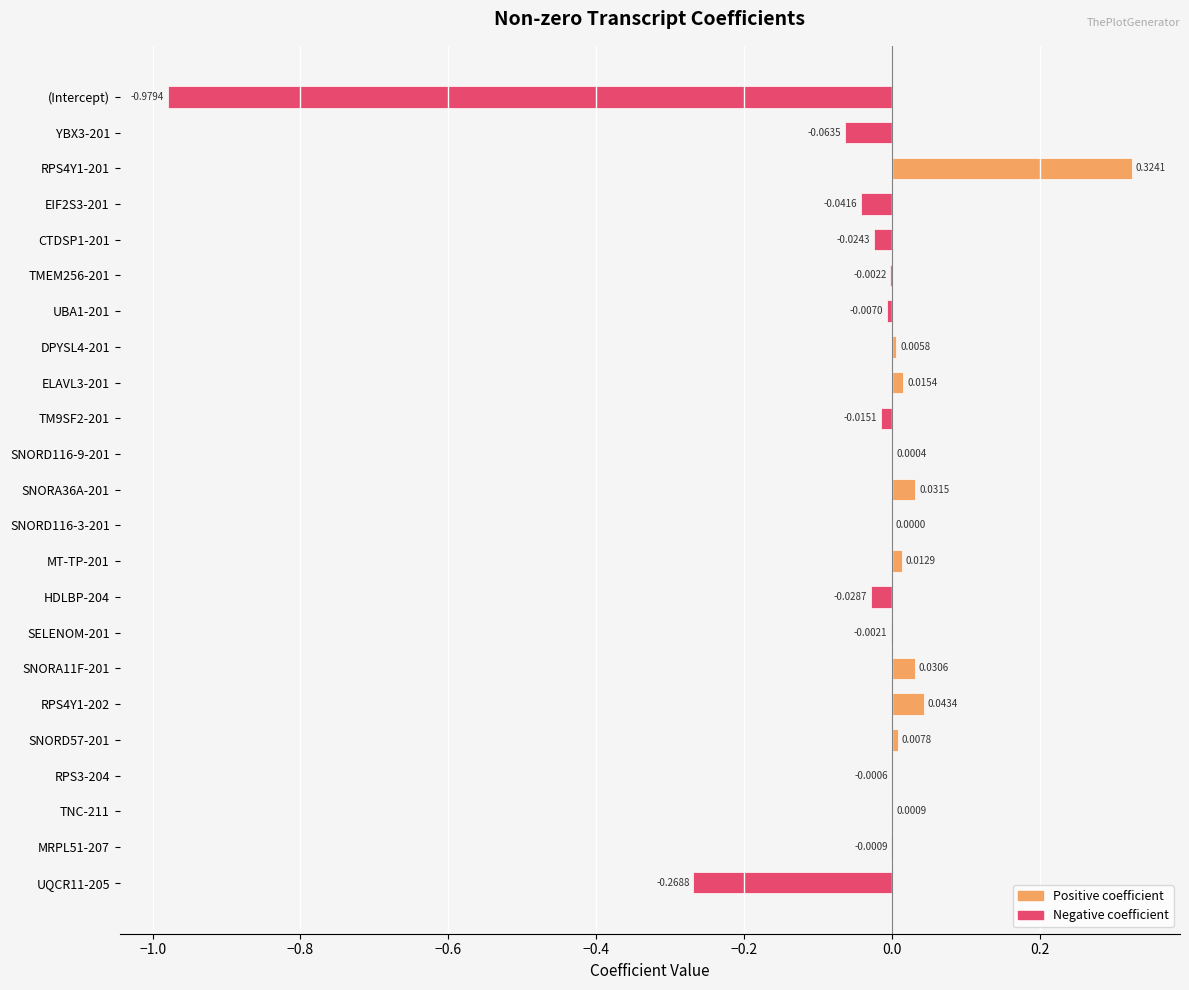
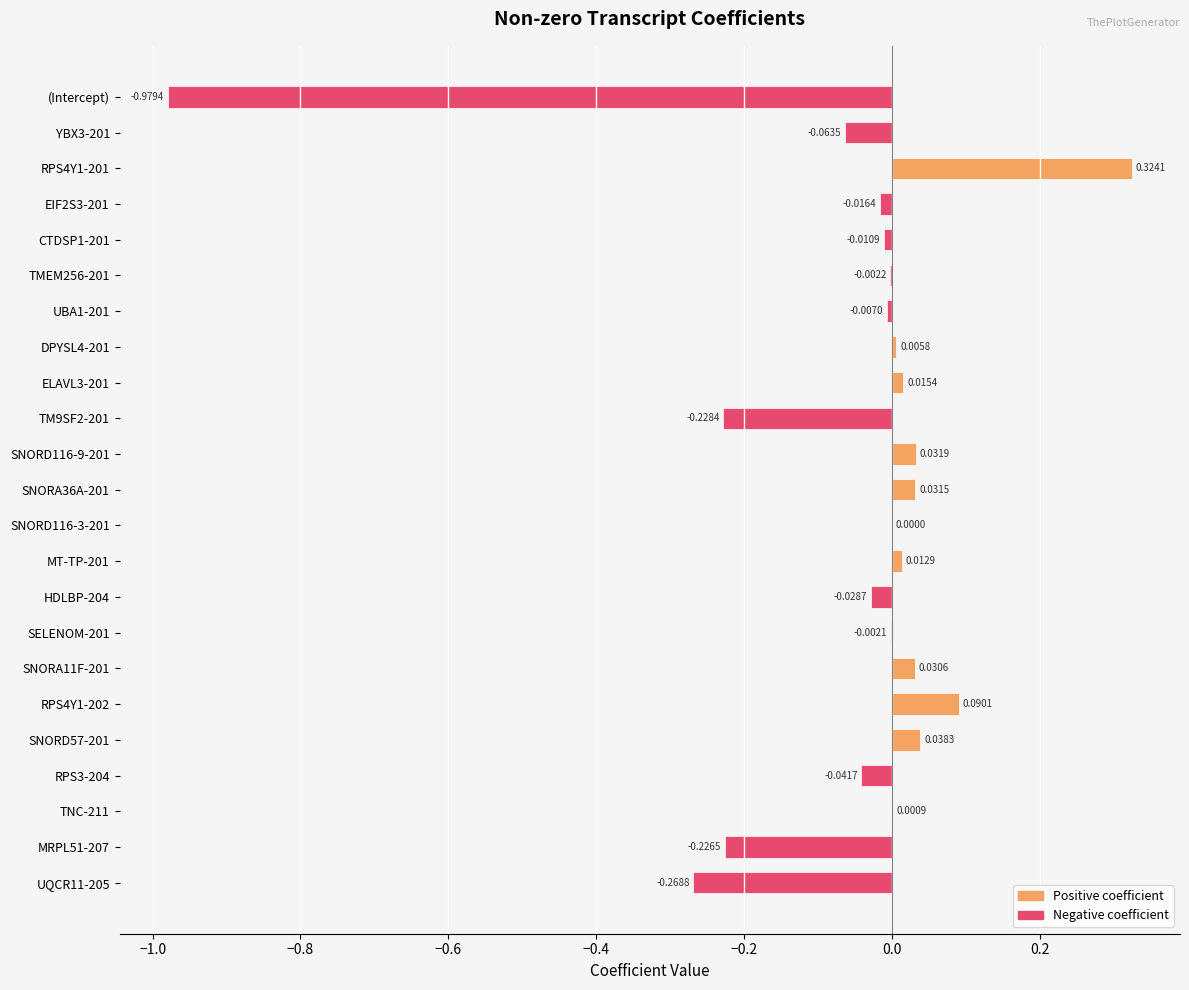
EIF2S3-201: -0.0416 -> -0.0164
CTDSP1-201: -0.0243 -> -0.0109
TM9SF2-201: -0.0151 -> -0.2284
SNORD116-9-201: 0.0004 -> 0.0319
RPS4Y1-202: 0.0434 -> 0.0901
SNORD57-201: 0.0078 -> 0.0383
RPS3-204: -0.0006 -> -0.0417
MRPL51-207: -0.0009 -> -0.2265
